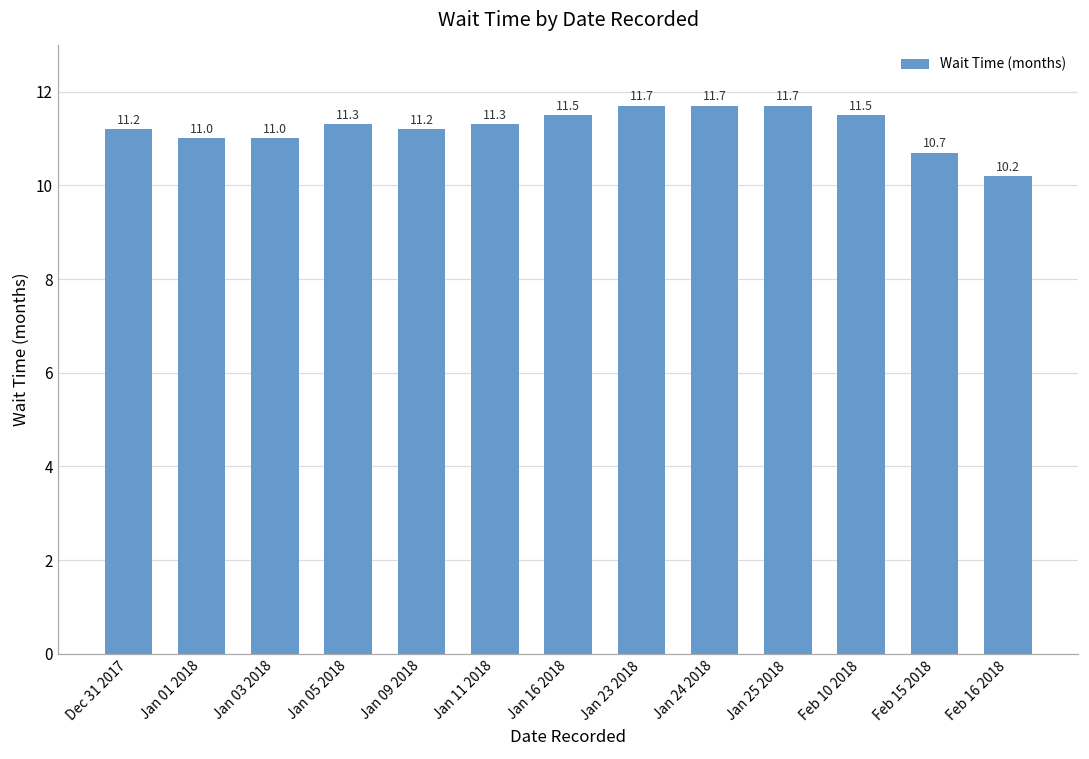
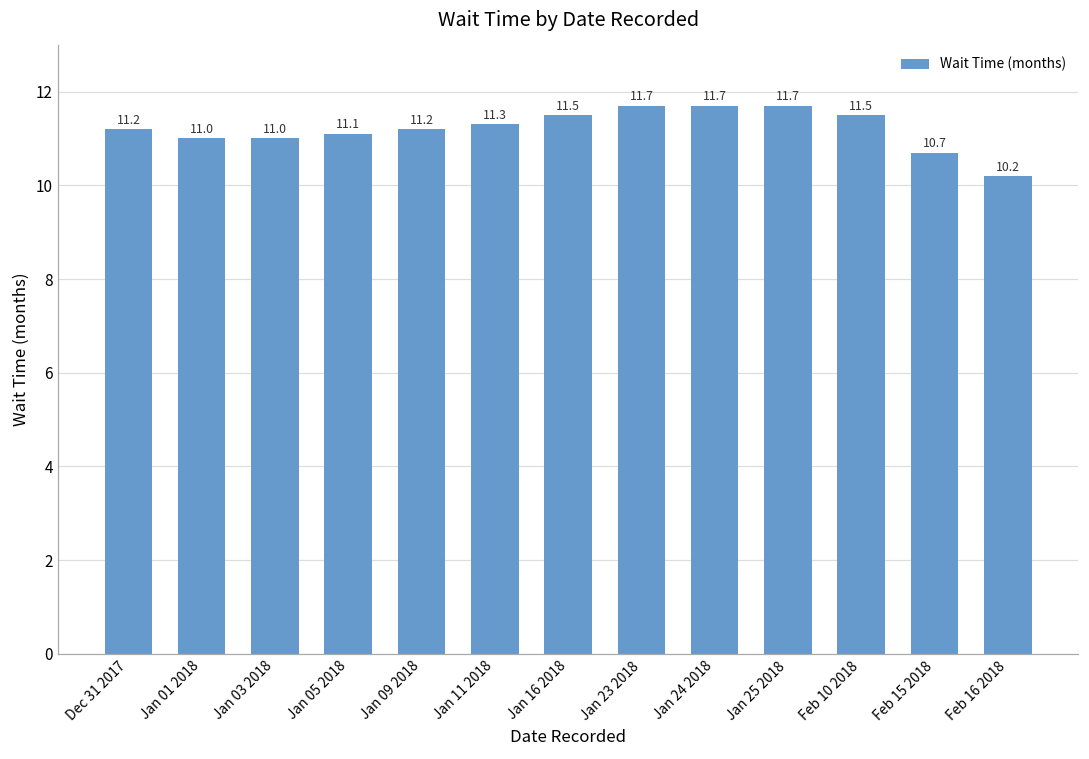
Jan 05 2018: 11.3 -> 11.1
